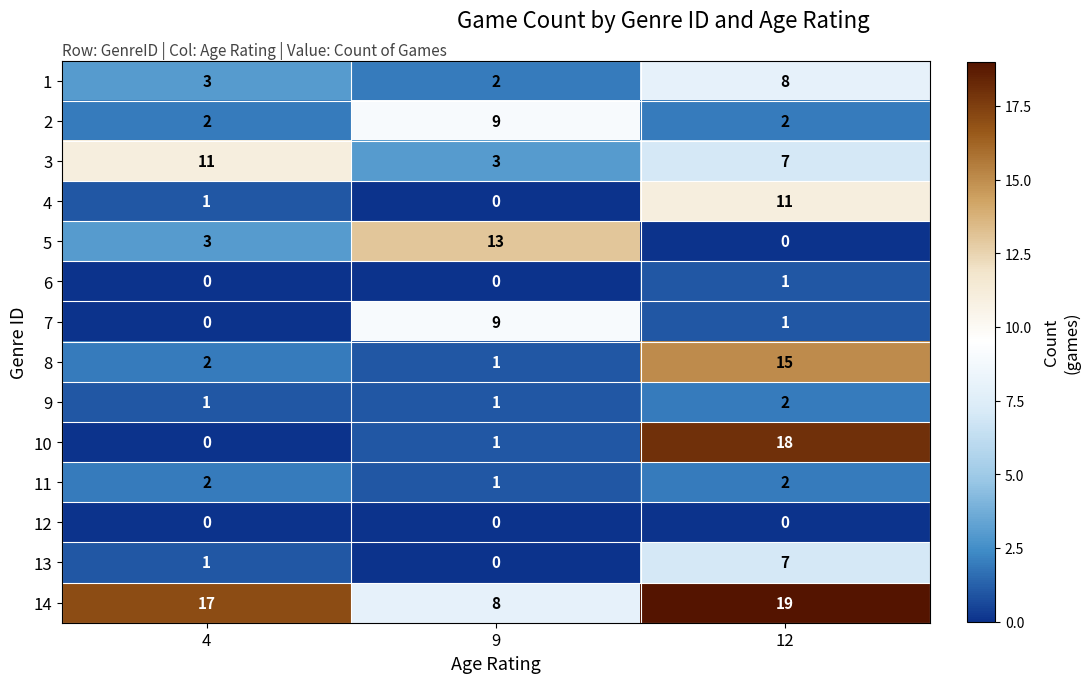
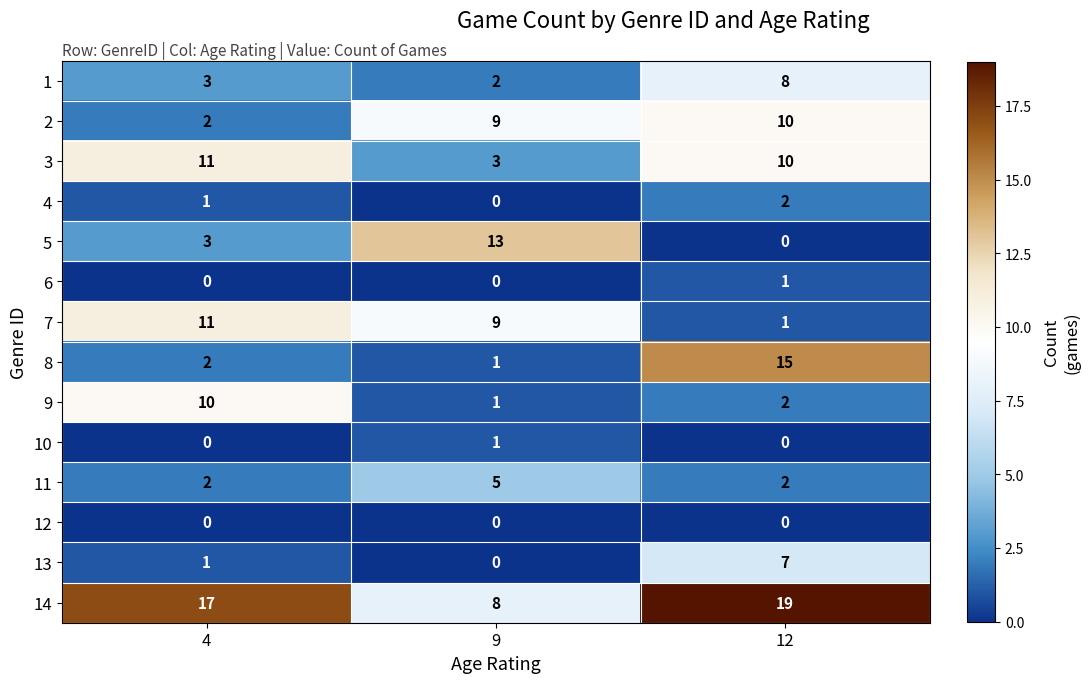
2, 12: 2 -> 10
3, 12: 7 -> 10
4, 12: 11 -> 2
7, 4: 0 -> 11
9, 4: 1 -> 10
10, 12: 18 -> 0
11, 9: 1 -> 5
